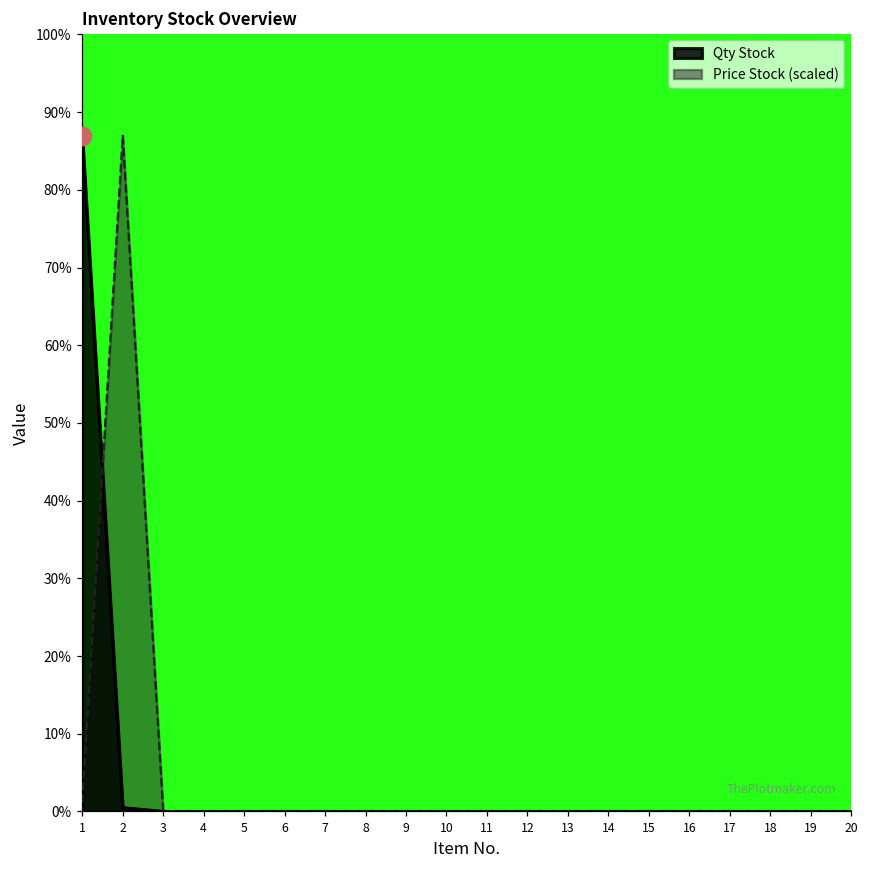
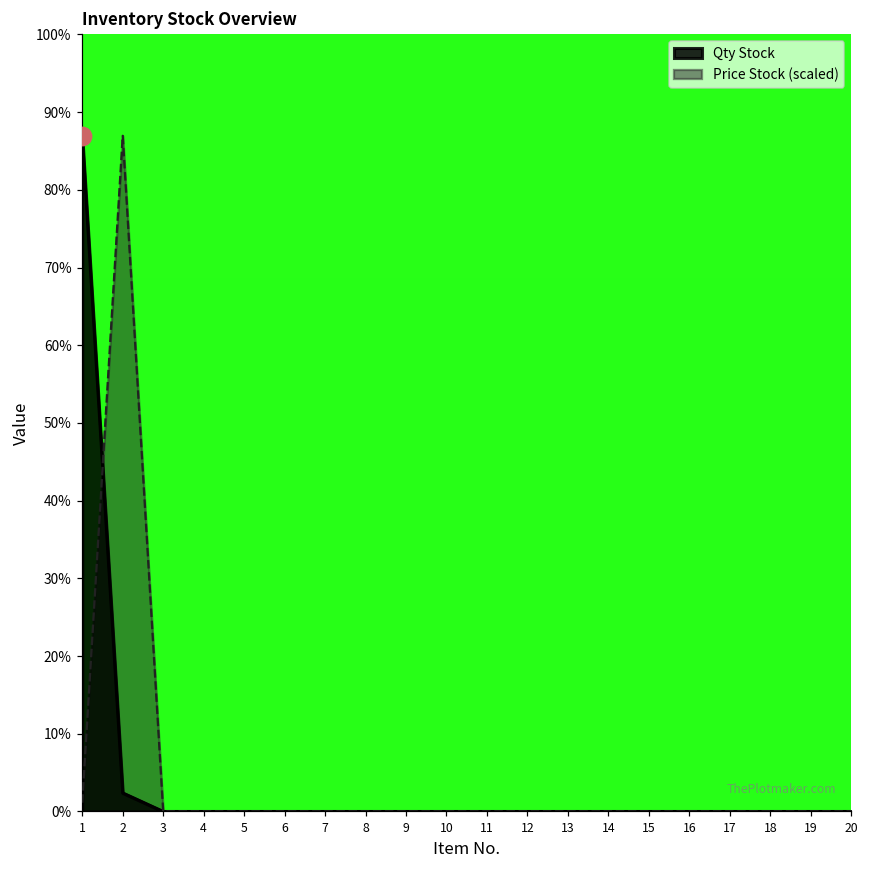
Qty Stock, 2: 0% -> 2%
